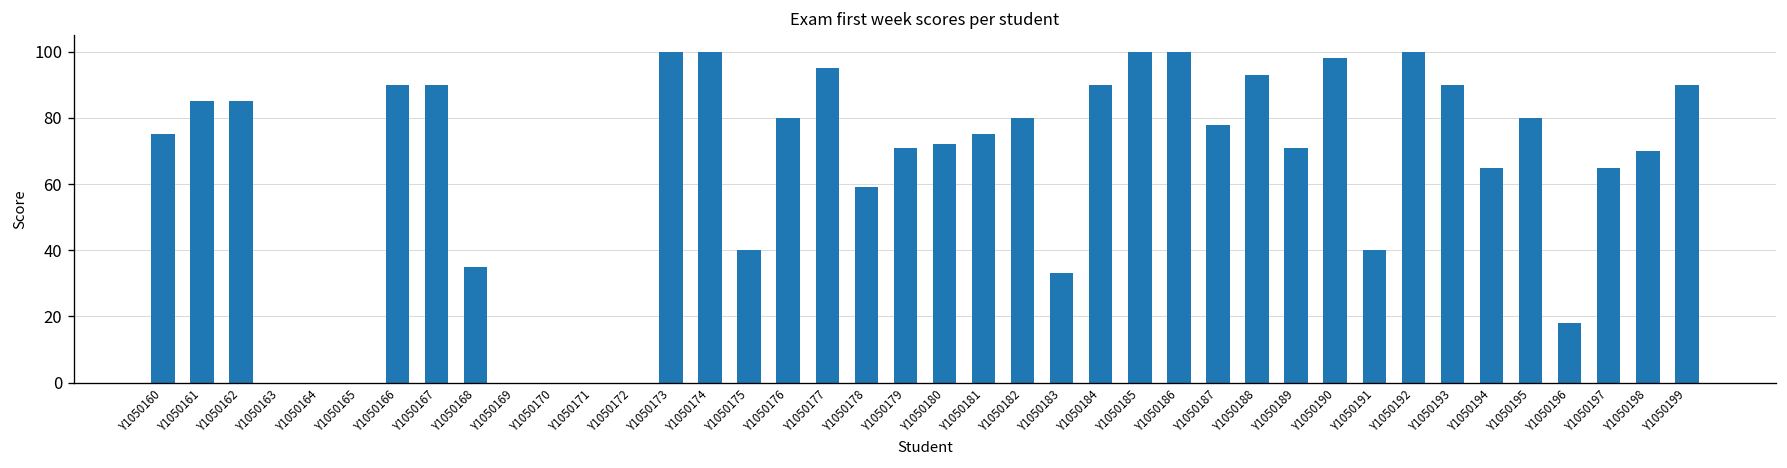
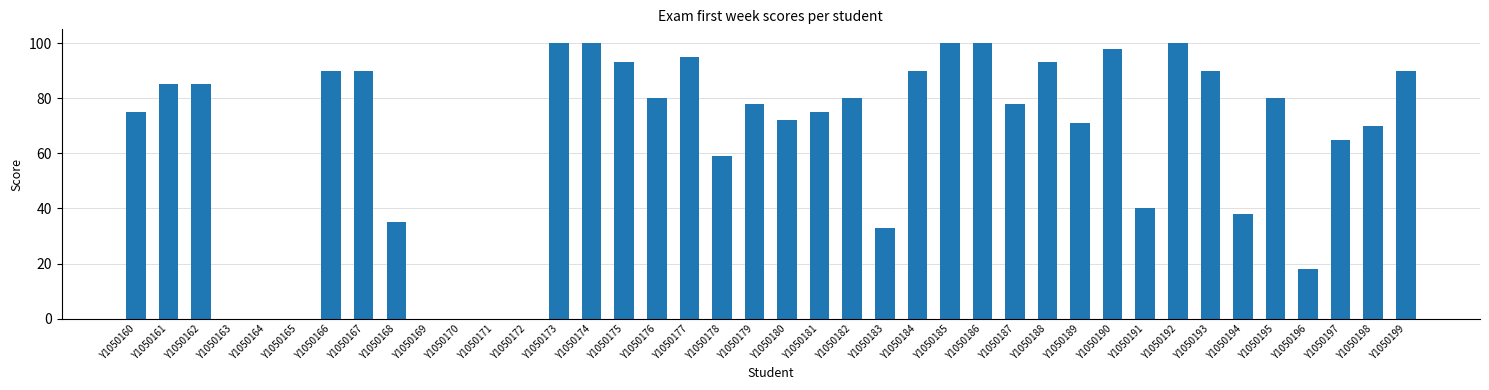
Y1050175: 40 -> 93
Y1050179: 71 -> 78
Y1050194: 65 -> 38
